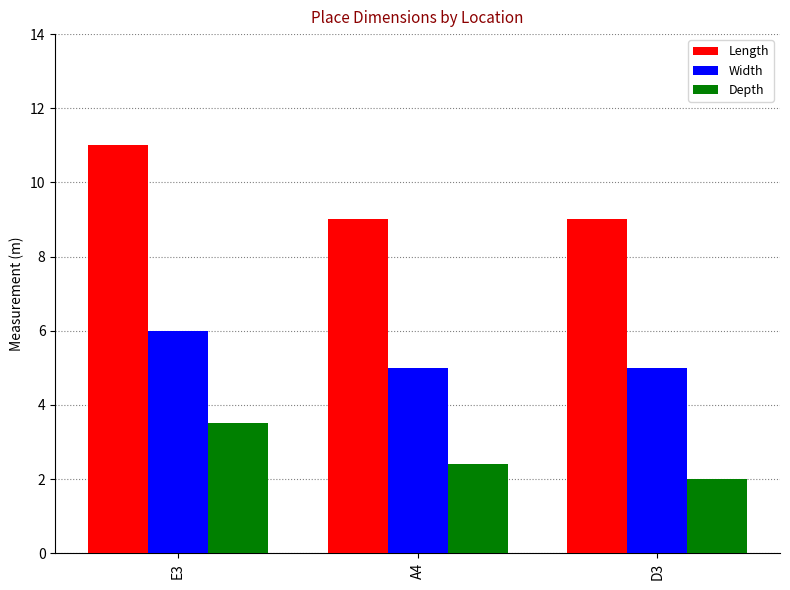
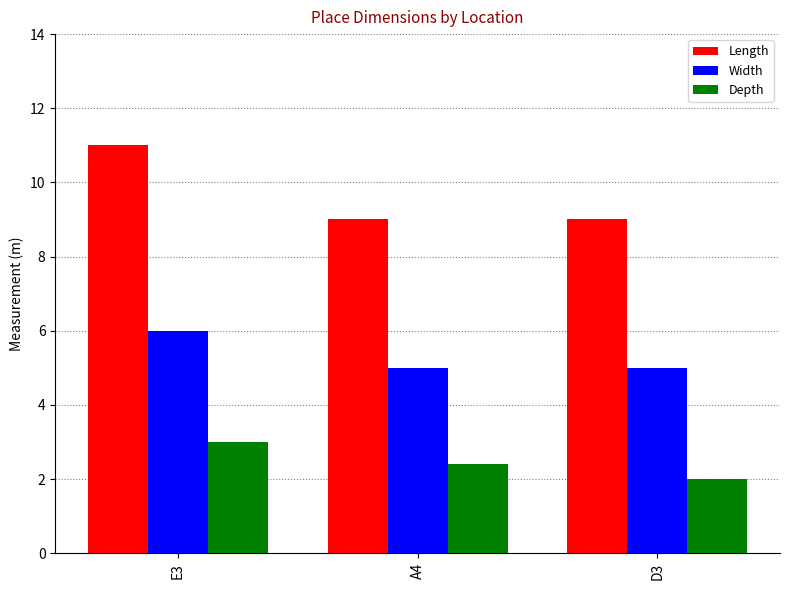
Depth, E3: 3.5 -> 3.0
